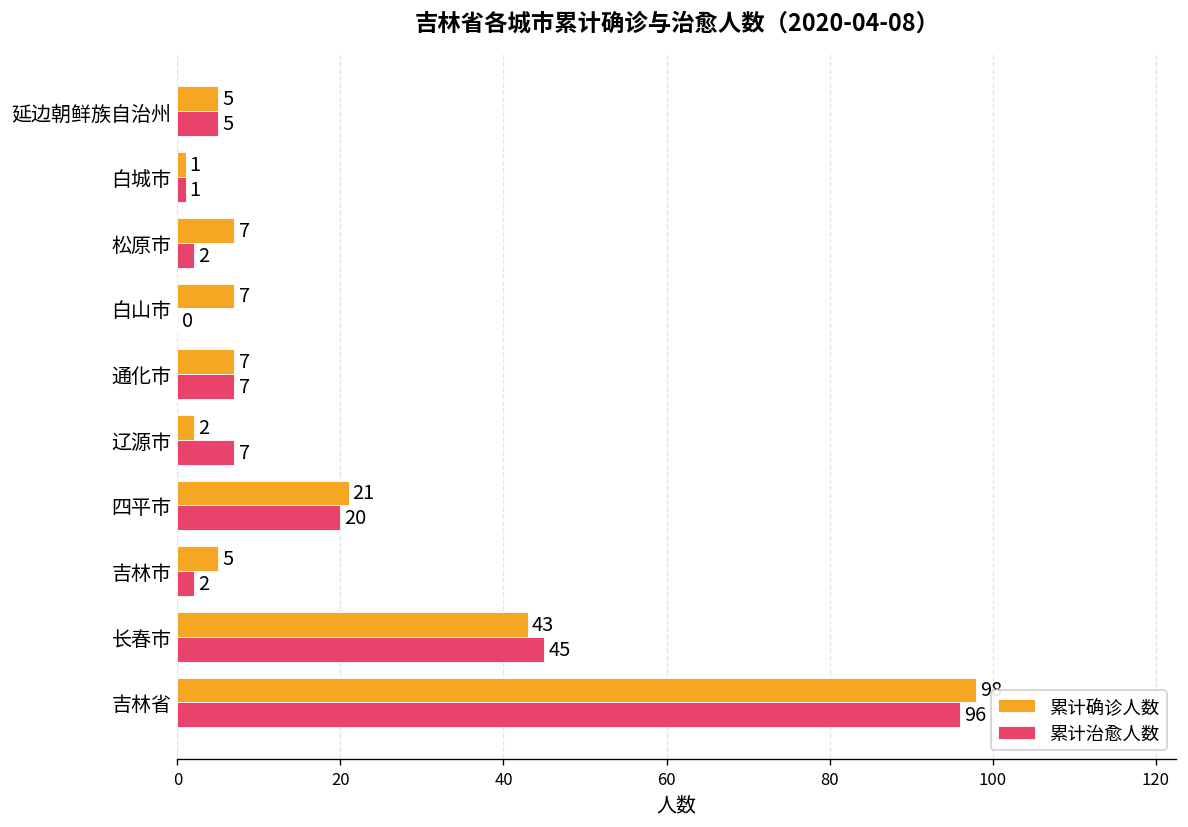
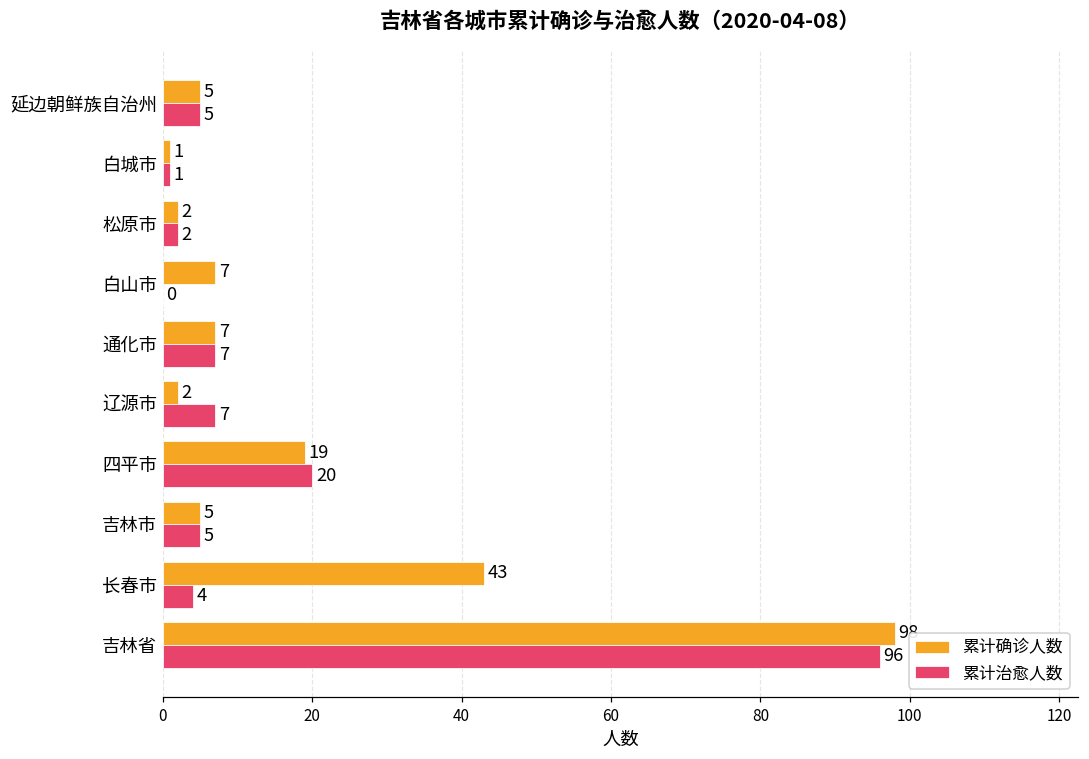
累计确诊人数, 松原市: 7 -> 2
累计确诊人数, 四平市: 21 -> 19
累计治愈人数, 吉林市: 2 -> 5
累计治愈人数, 长春市: 45 -> 4
